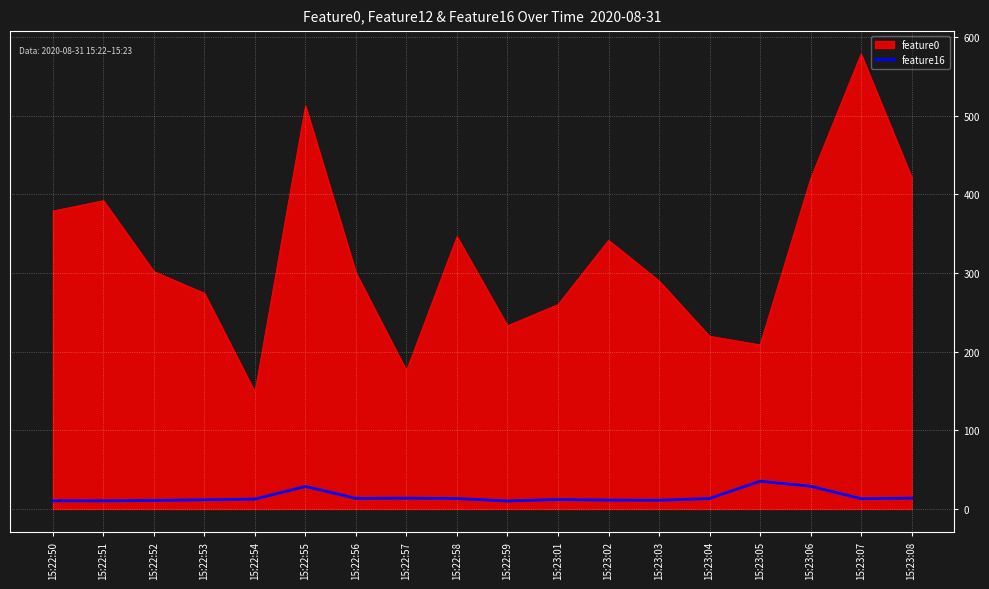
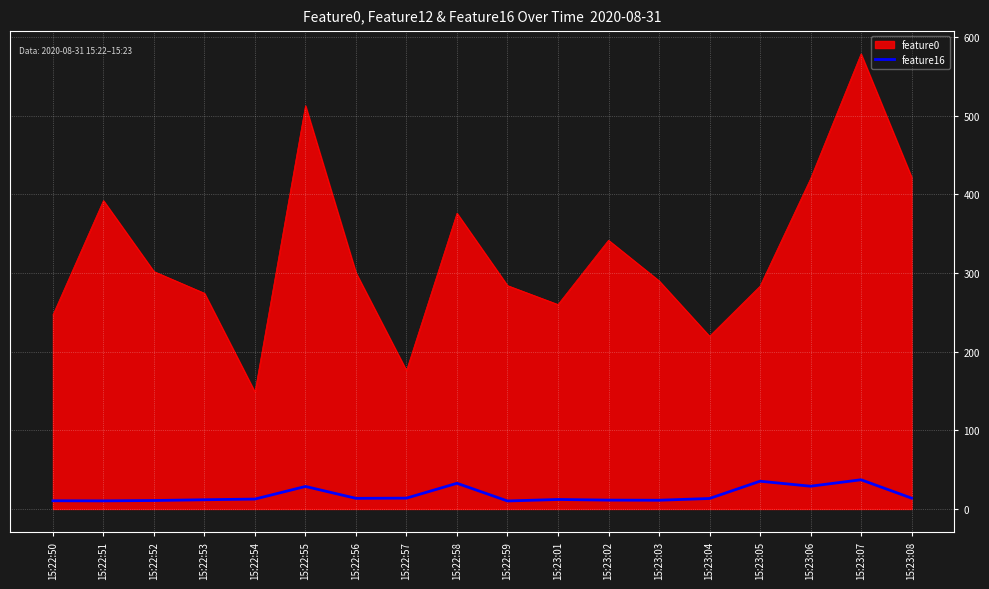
feature0, 15:22:50: 380 -> 250
feature0, 15:22:58: 350 -> 380
feature16, 15:22:58: 10 -> 30
feature0, 15:22:59: 230 -> 280
feature0, 15:23:05: 210 -> 280
feature16, 15:23:07: 10 -> 40
